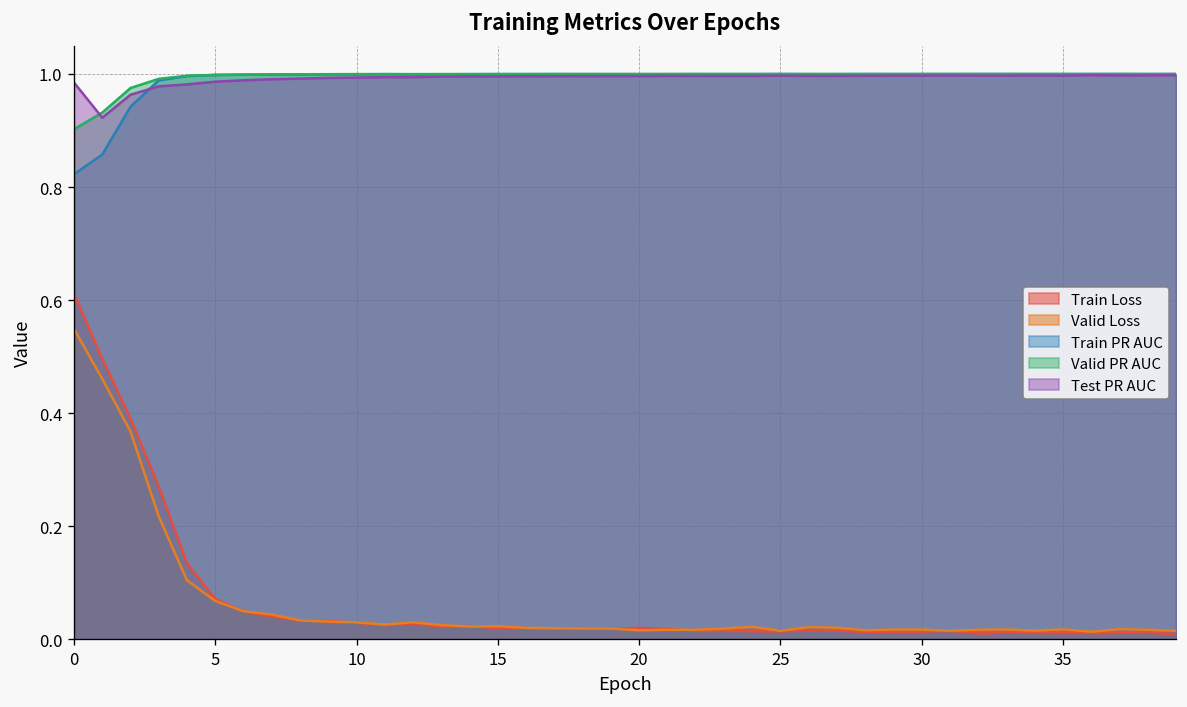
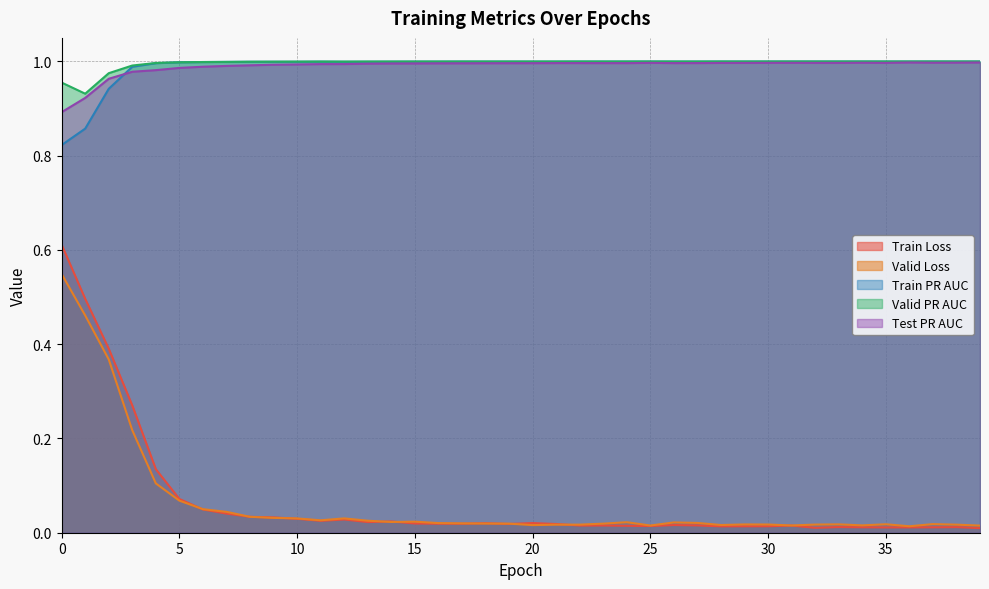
Valid PR AUC, 0: 0.90 -> 0.96
Test PR AUC, 0: 0.98 -> 0.89
